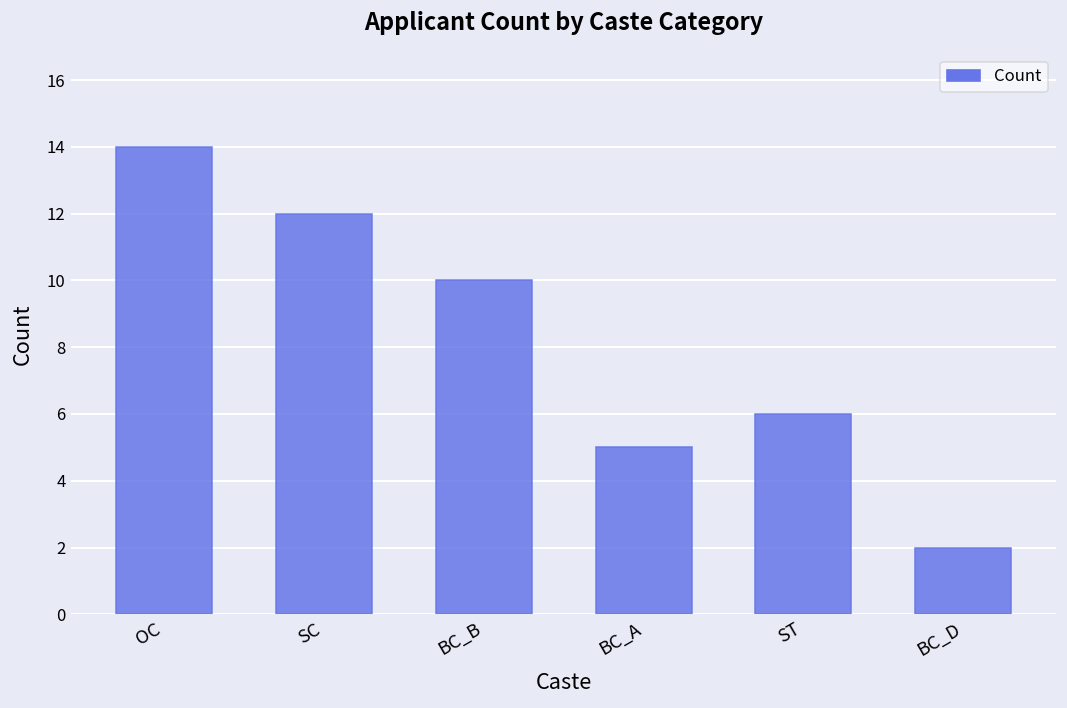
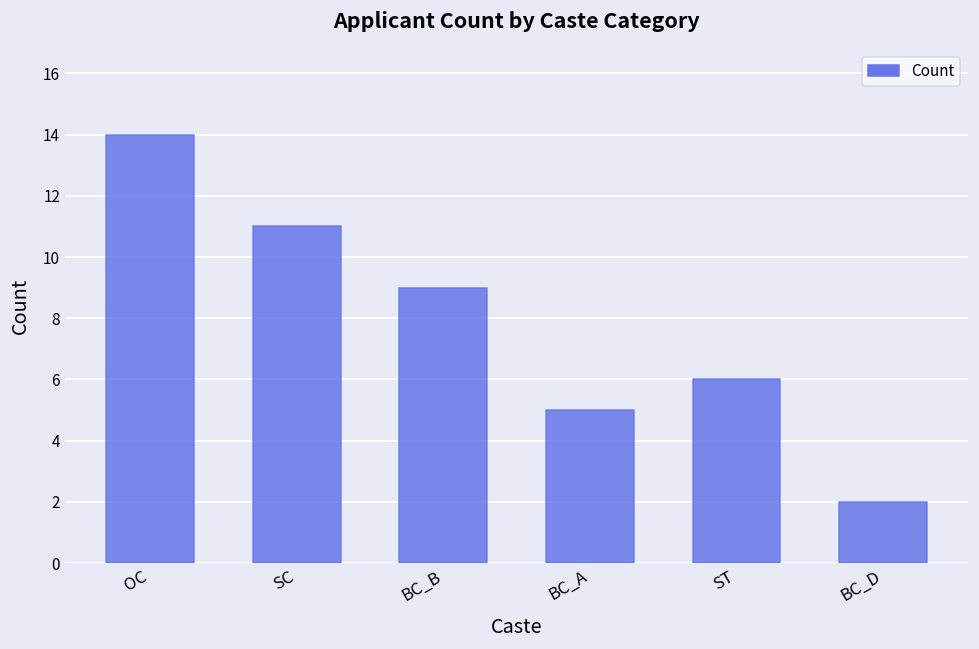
SC: 12 -> 11
BC_B: 10 -> 9
